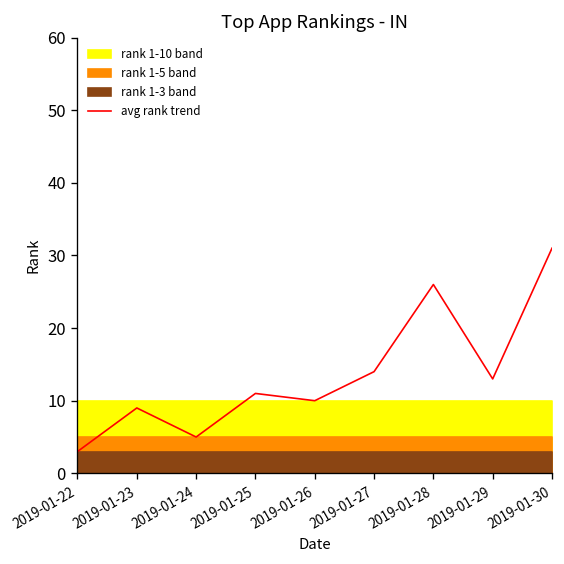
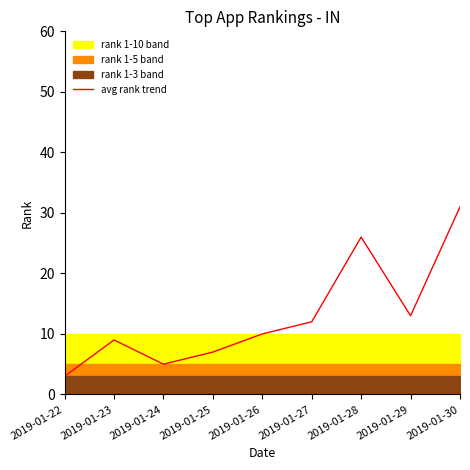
avg rank trend, 2019-01-25: 11 -> 7
avg rank trend, 2019-01-27: 14 -> 12
